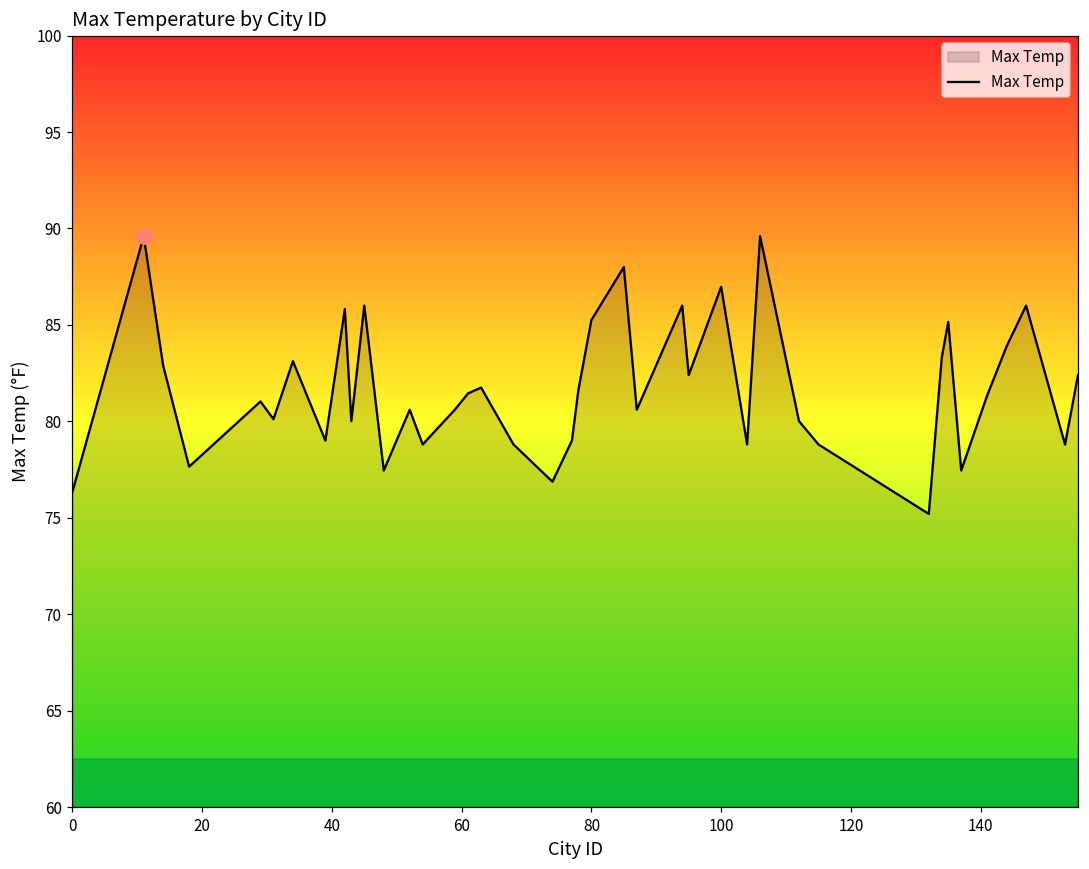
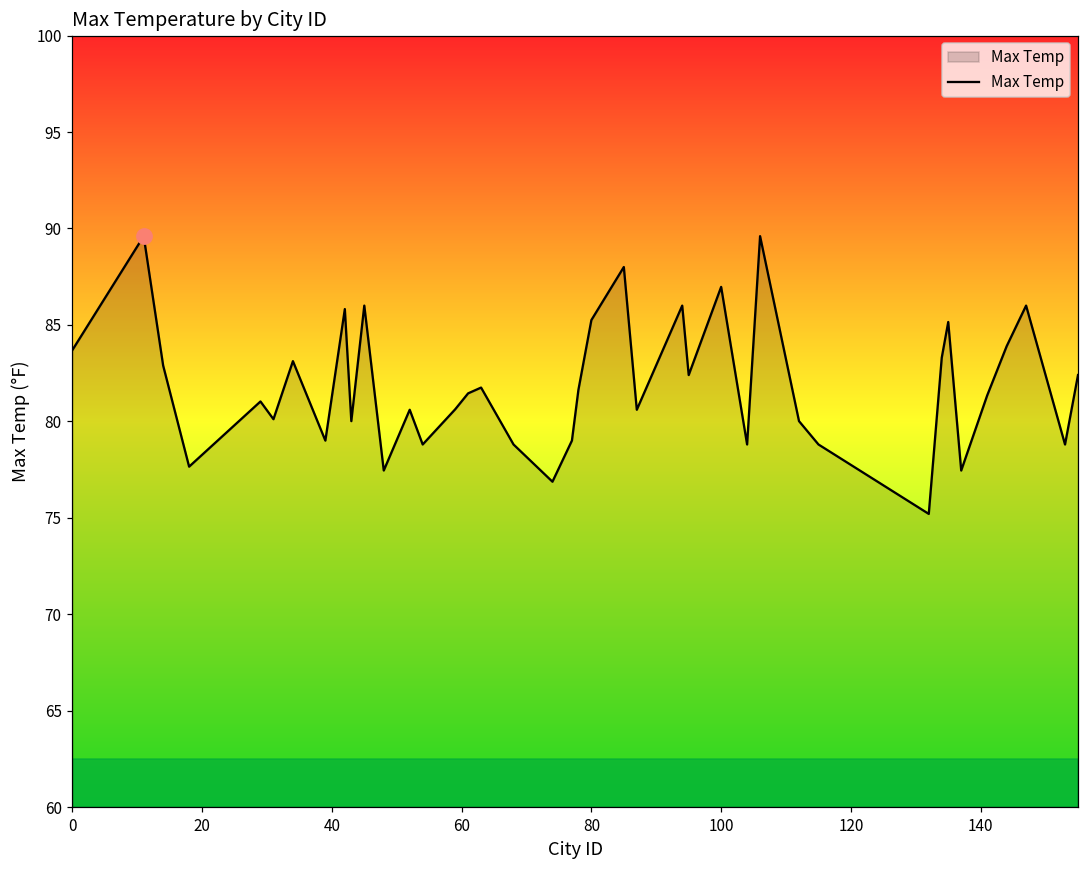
Max Temp, 0: 76.3 -> 83.7
